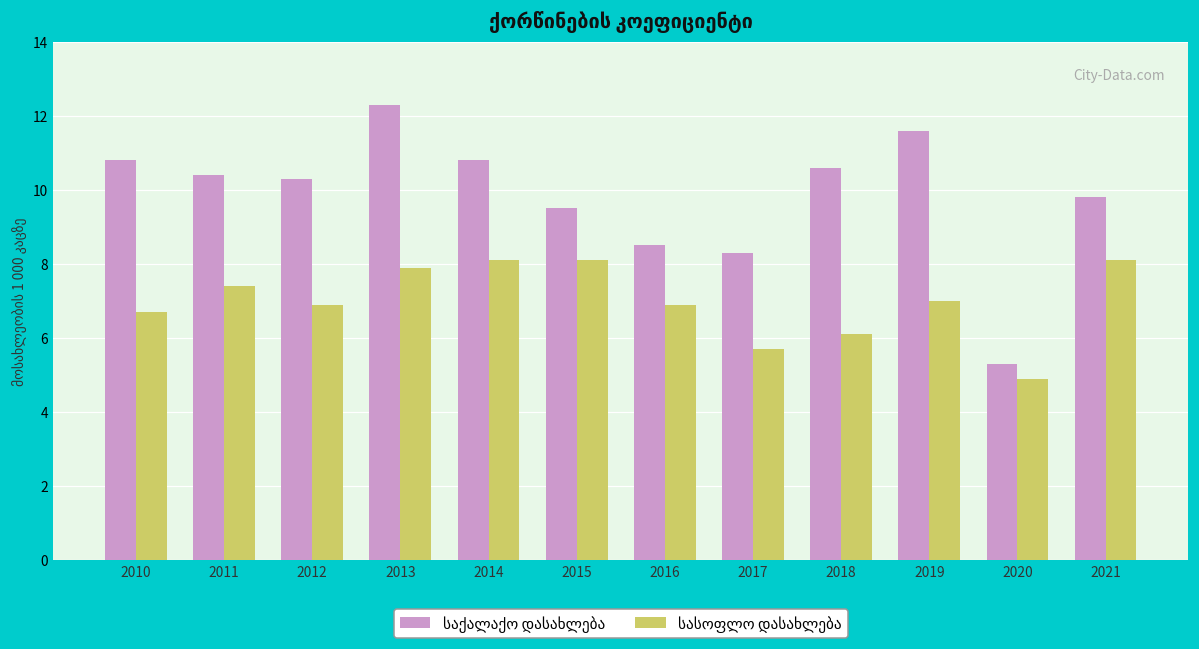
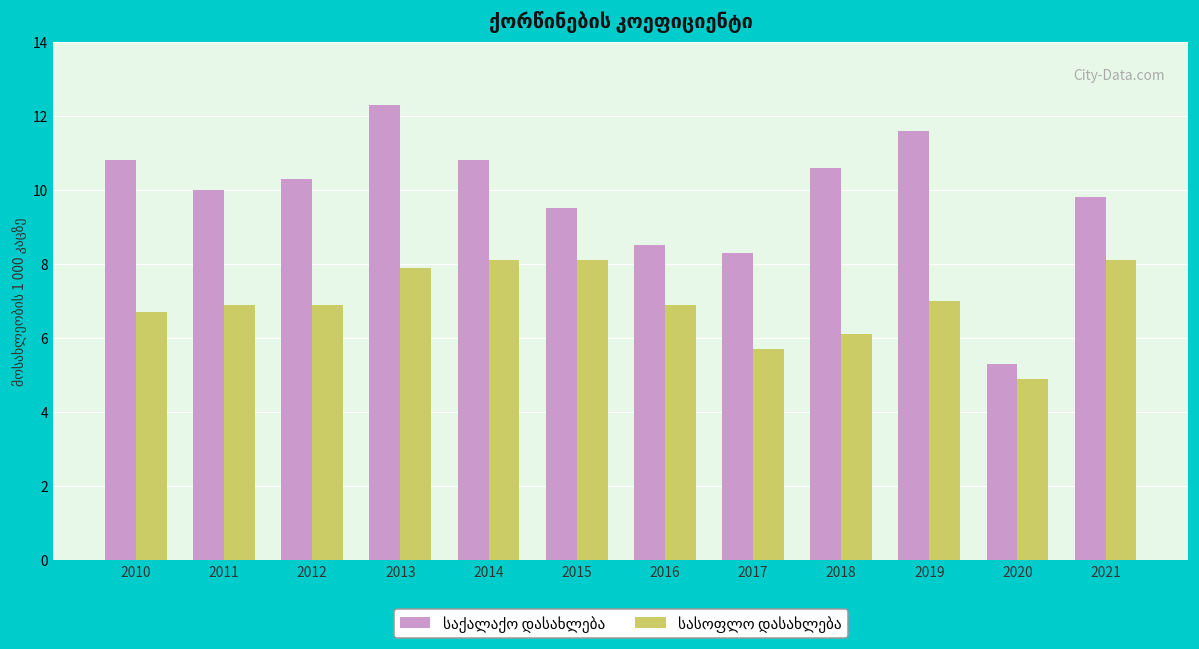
საქალაქო დასახლება, 2011: 10.4 -> 10.0
სასოფლო დასახლება, 2011: 7.4 -> 6.9
